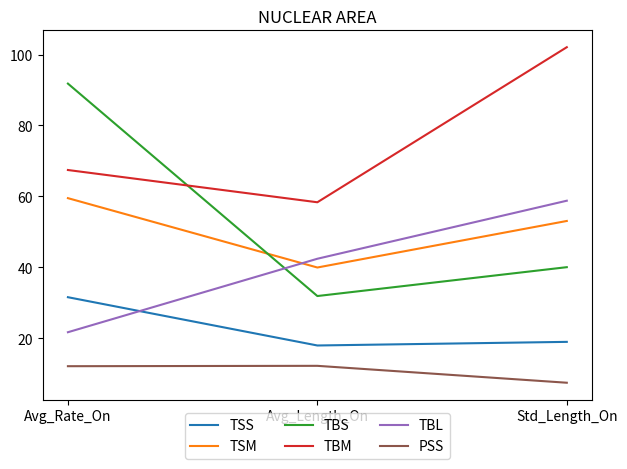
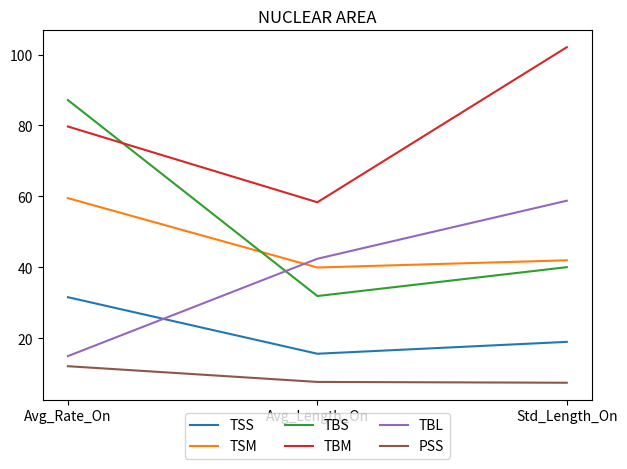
TBS, Avg_Rate_On: 92 -> 87
TBM, Avg_Rate_On: 67 -> 80
TBL, Avg_Rate_On: 22 -> 15
TSS, Avg_Length_On: 18 -> 16
PSS, Avg_Length_On: 12 -> 8
TSM, Std_Length_On: 53 -> 42
